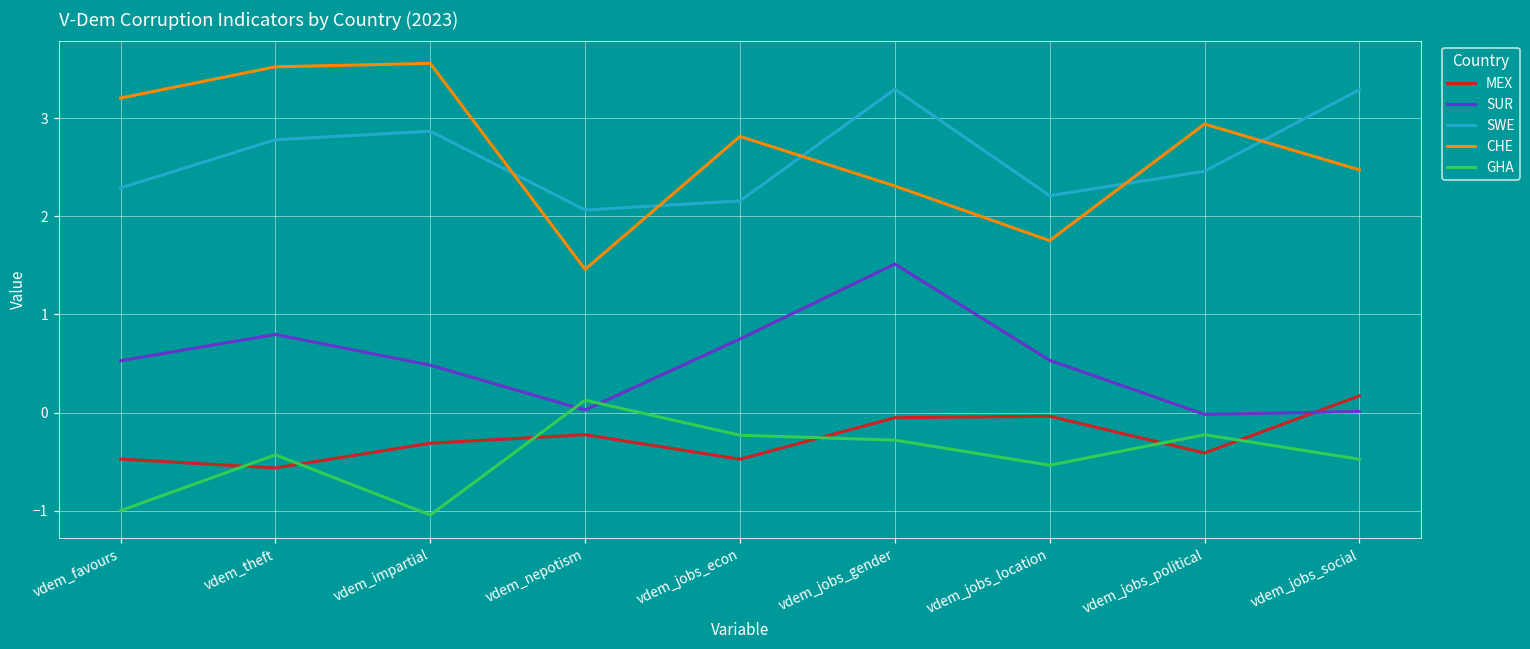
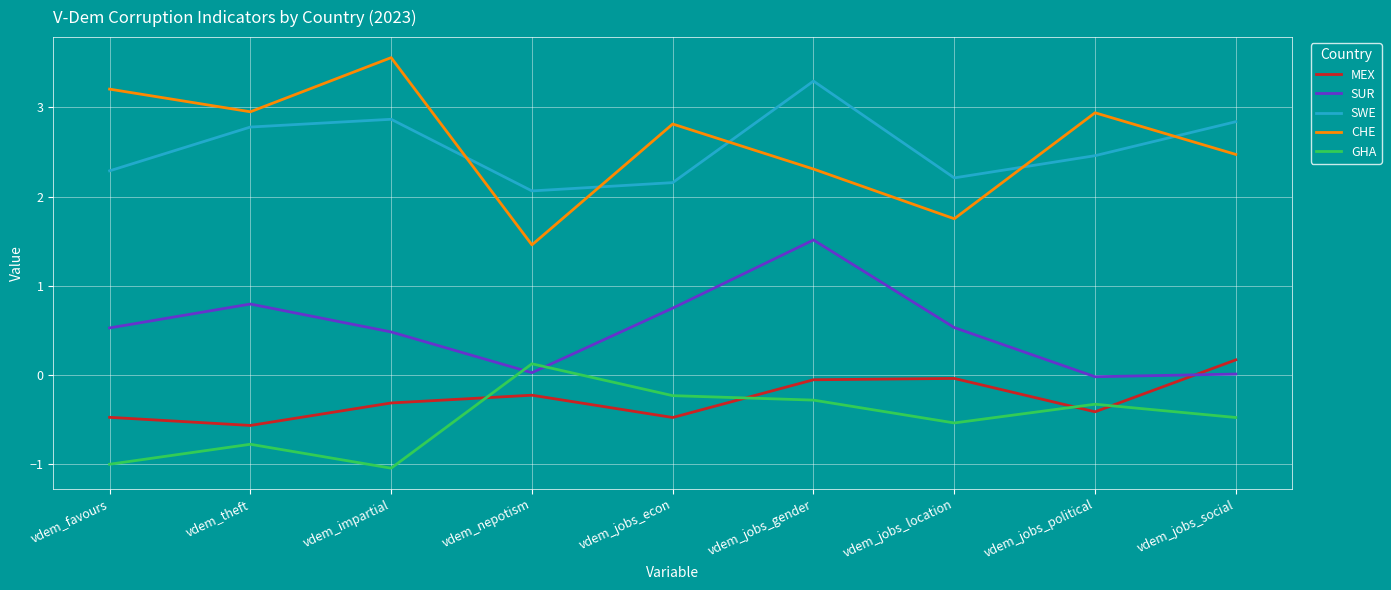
CHE, vdem_theft: 3.5 -> 3.0
GHA, vdem_theft: -0.4 -> -0.8
GHA, vdem_jobs_political: -0.2 -> -0.3
SWE, vdem_jobs_social: 3.3 -> 2.8
